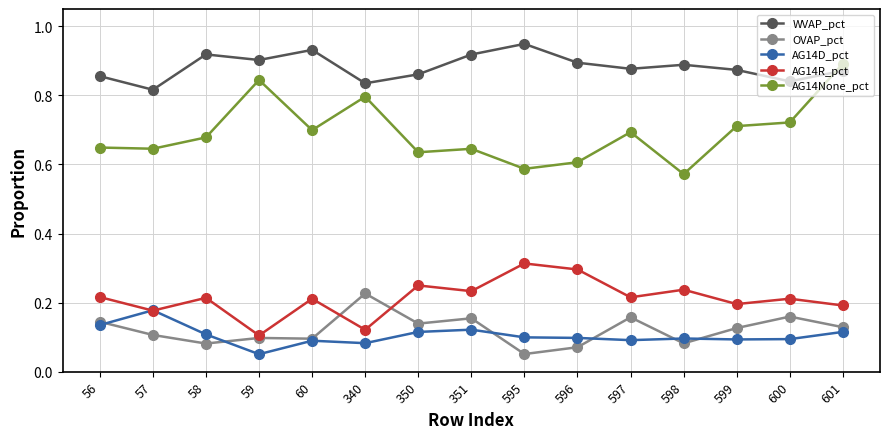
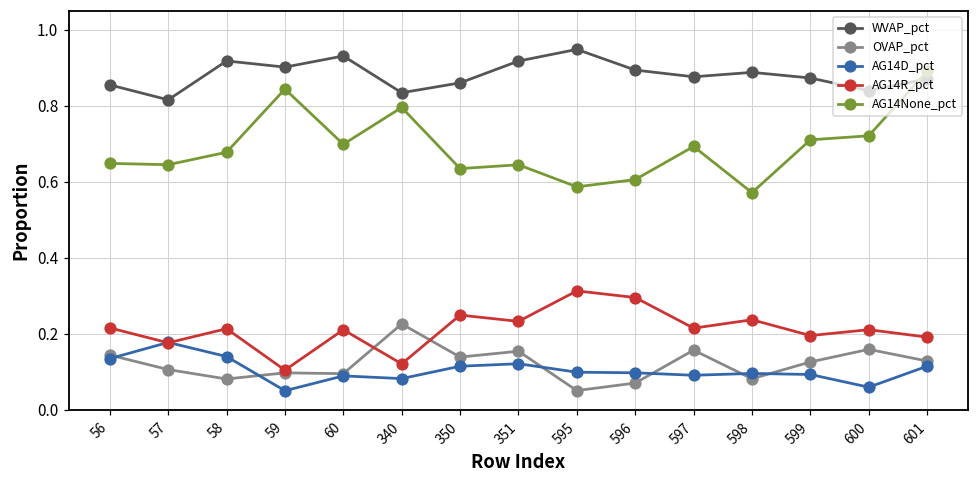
AG14D_pct, 58: 0.11 -> 0.14
AG14D_pct, 600: 0.09 -> 0.06
